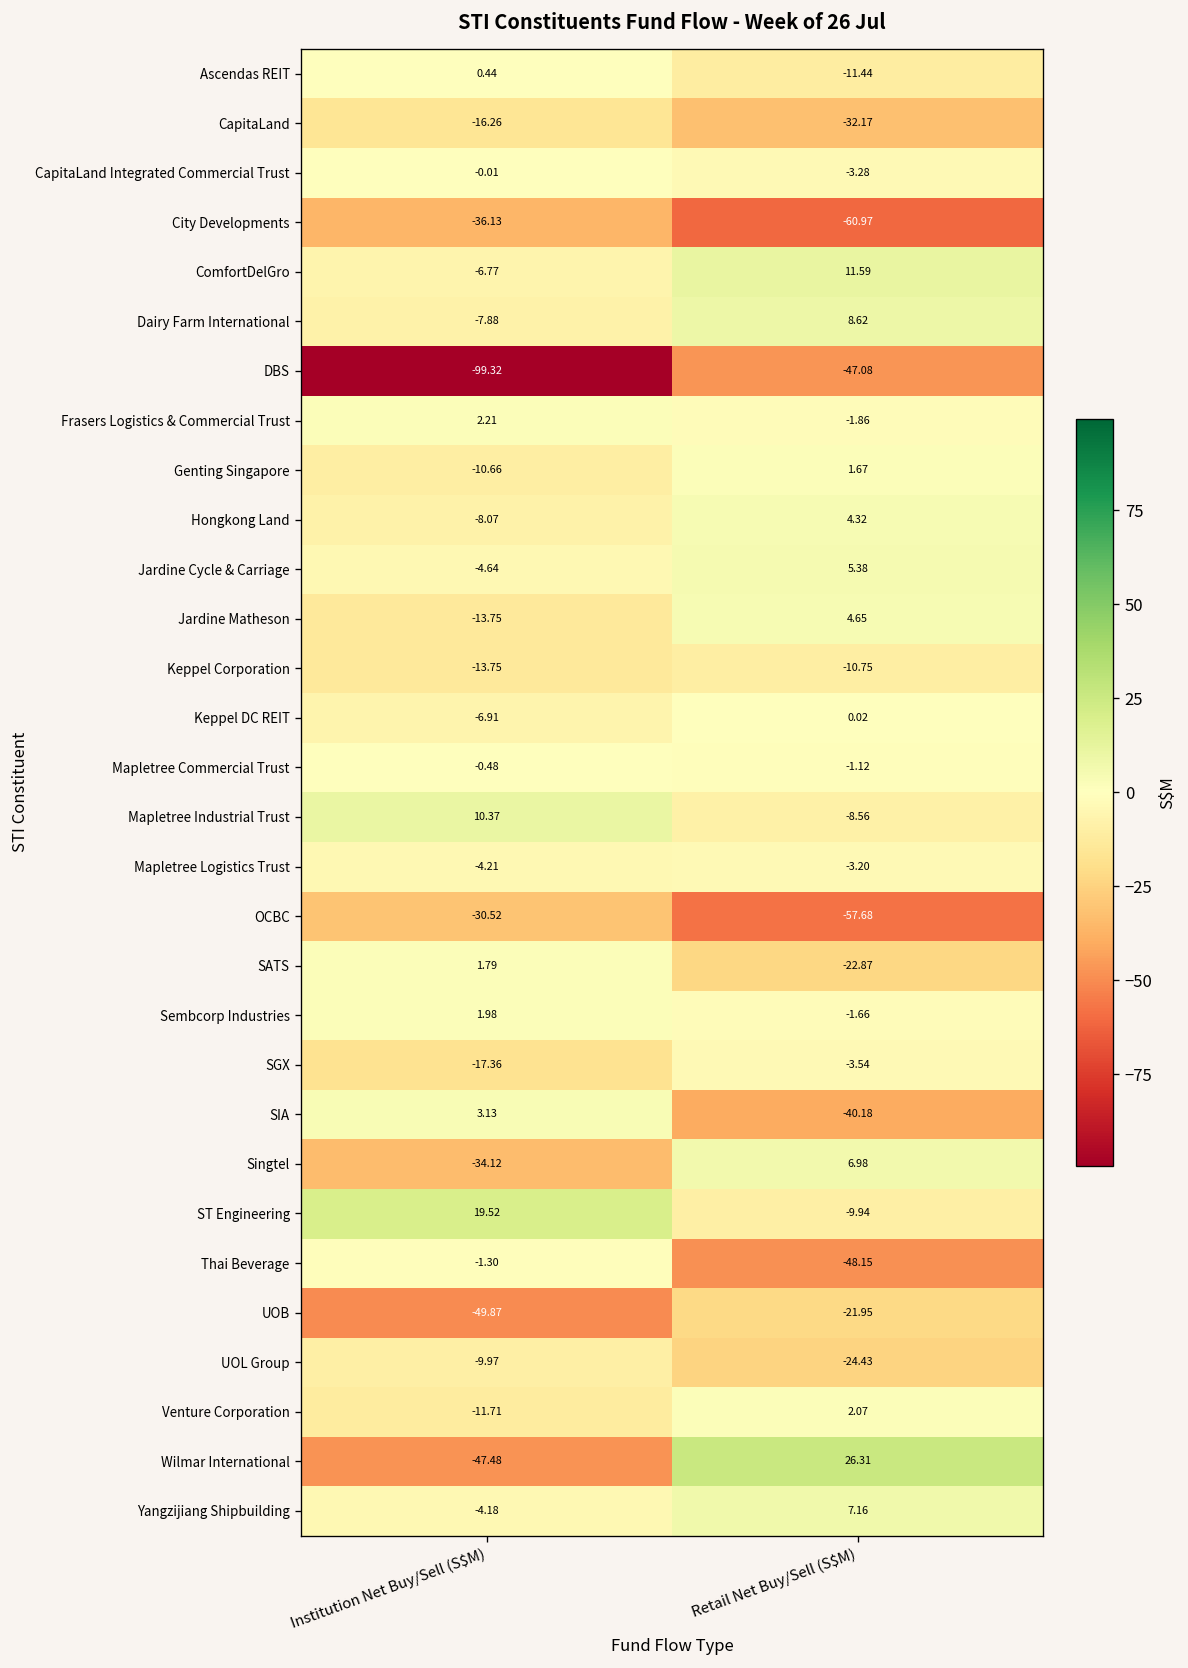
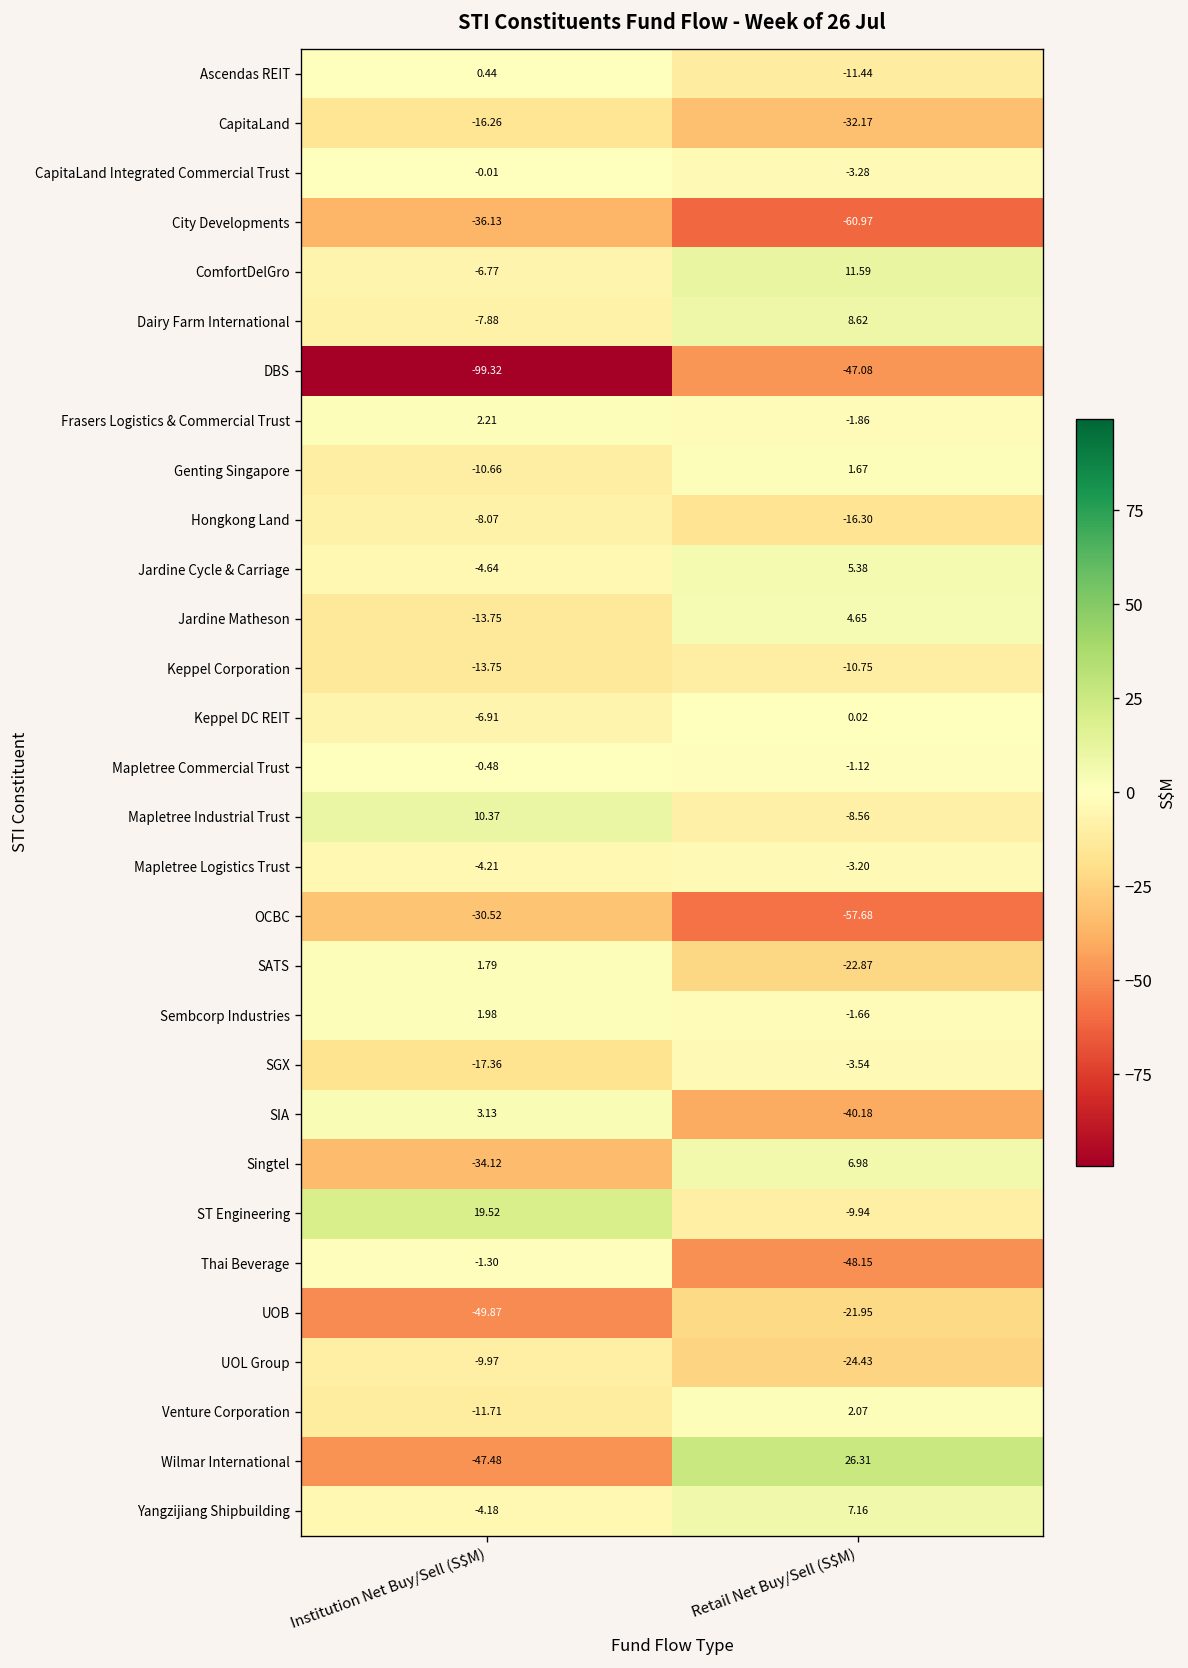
Hongkong Land, Retail Net Buy/Sell (S$M): 4.32 -> -16.30
